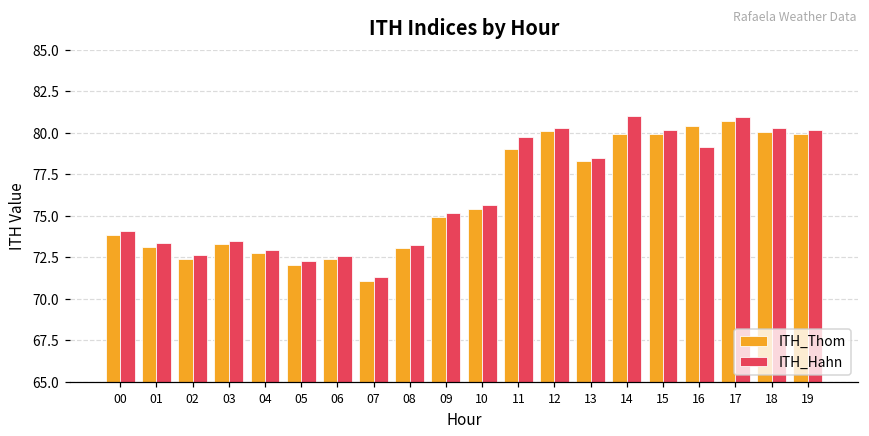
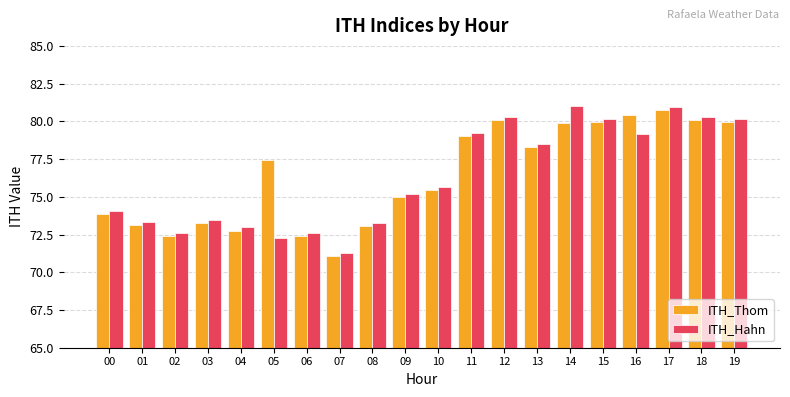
ITH_Thom, 05: 72.0 -> 77.5
ITH_Hahn, 11: 79.8 -> 79.2
